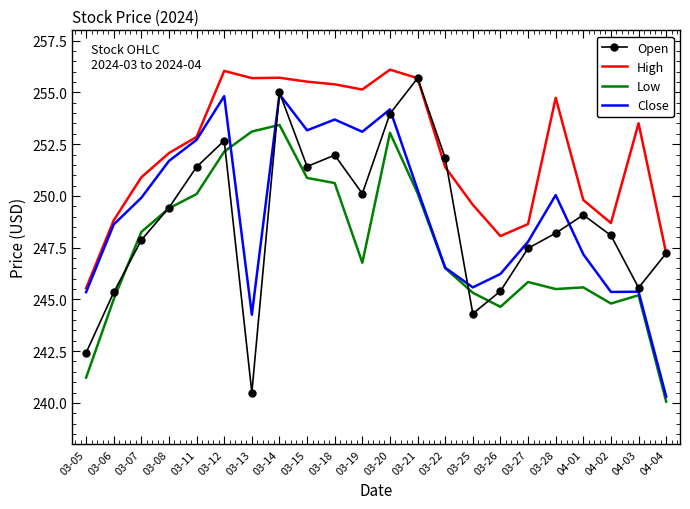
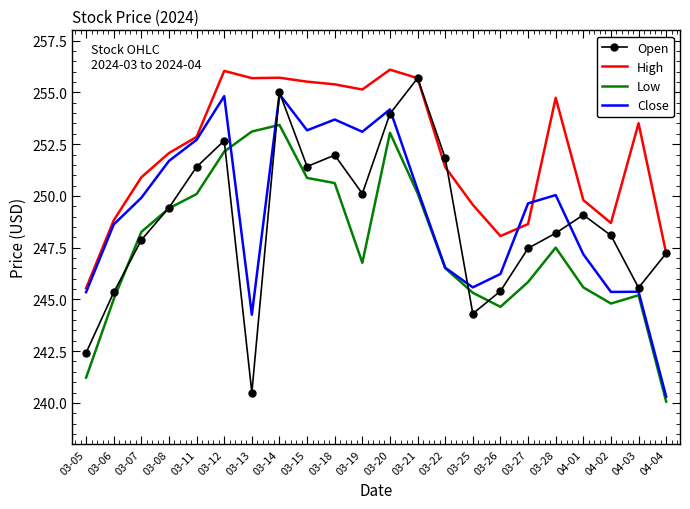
Close, 03-27: 247.8 -> 249.6
Low, 03-28: 245.5 -> 247.5
